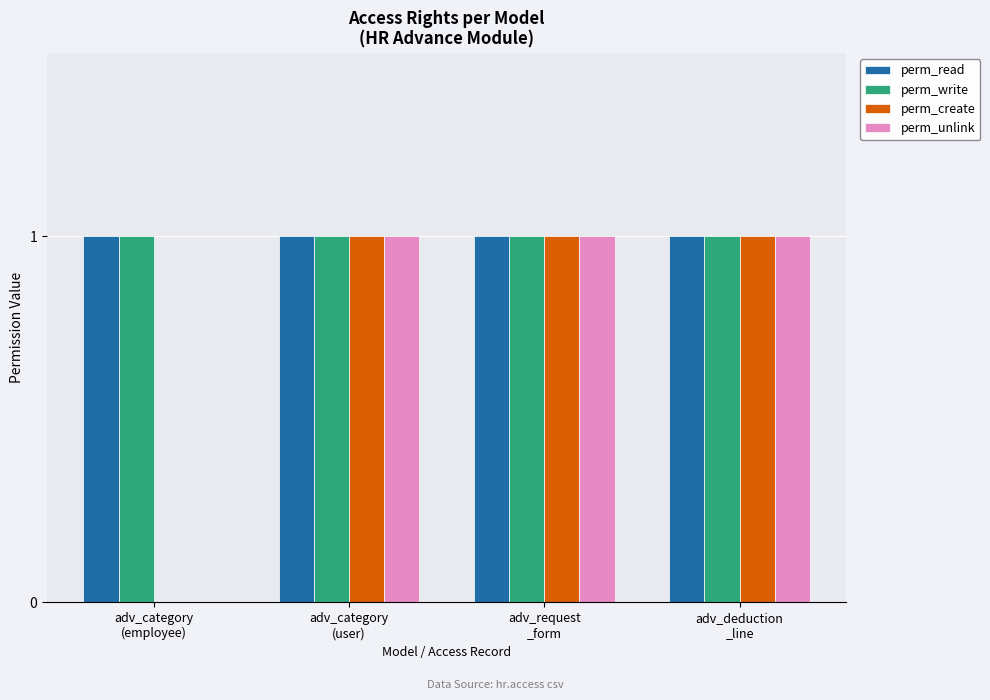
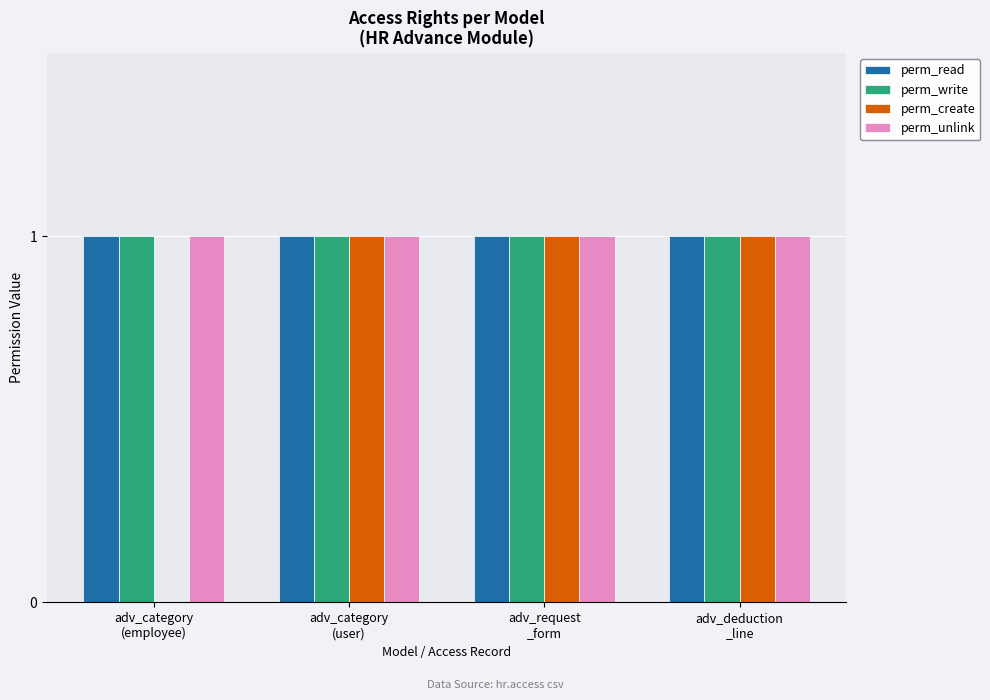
perm_unlink, adv_category (employee): 0 -> 1
